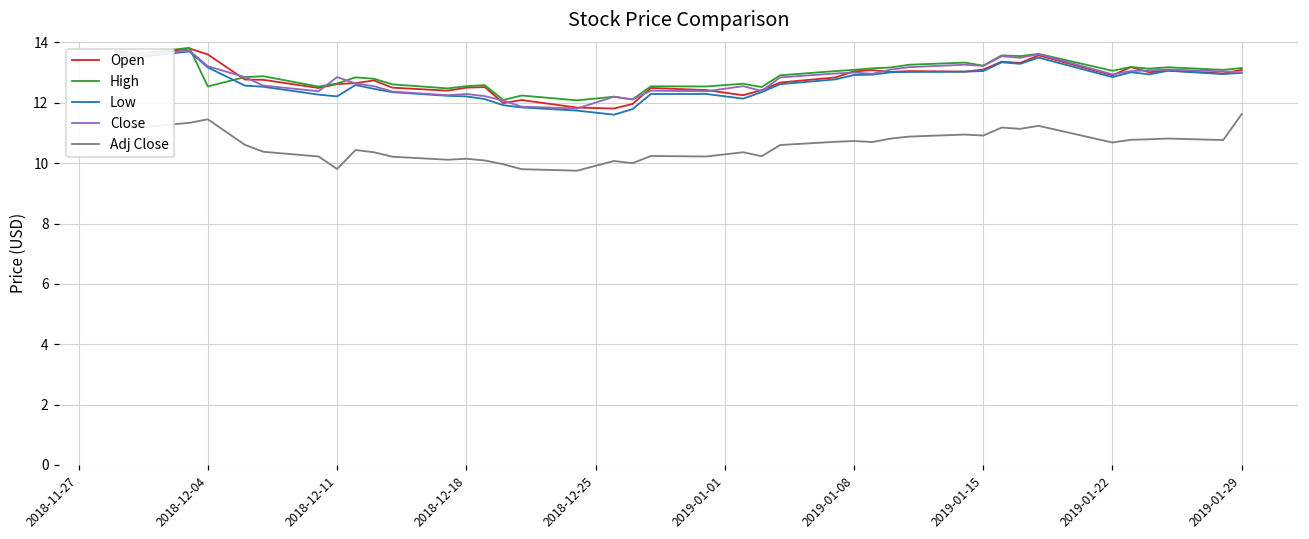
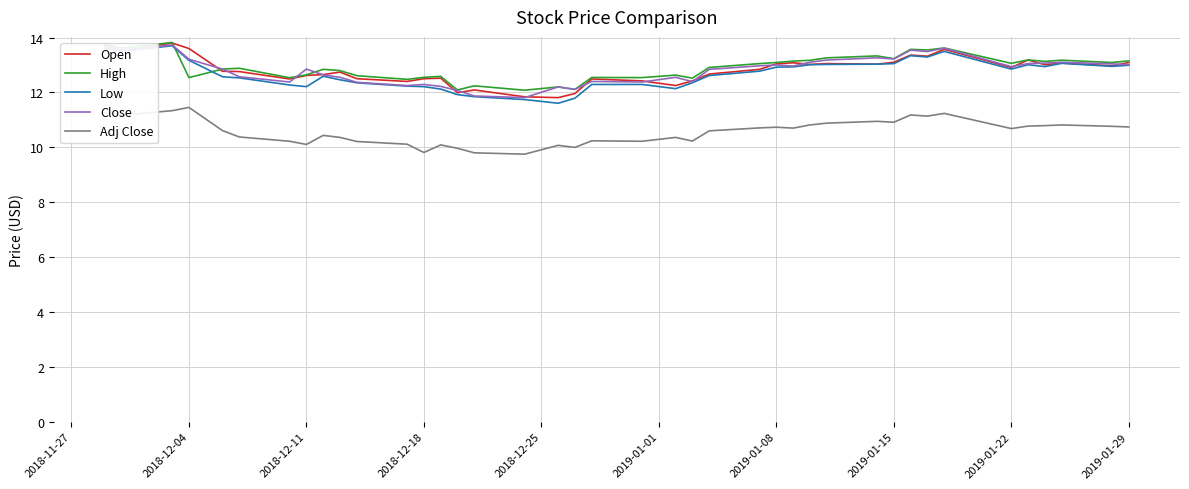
Adj Close, 2018-12-11: 9.8 -> 10.1
Adj Close, 2018-12-18: 10.1 -> 9.8
Adj Close, 2019-01-29: 11.6 -> 10.7
